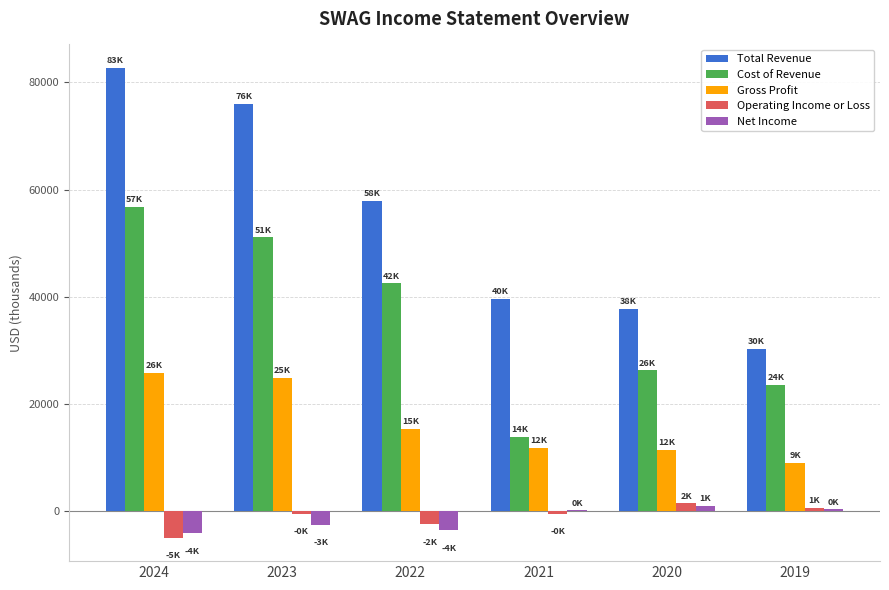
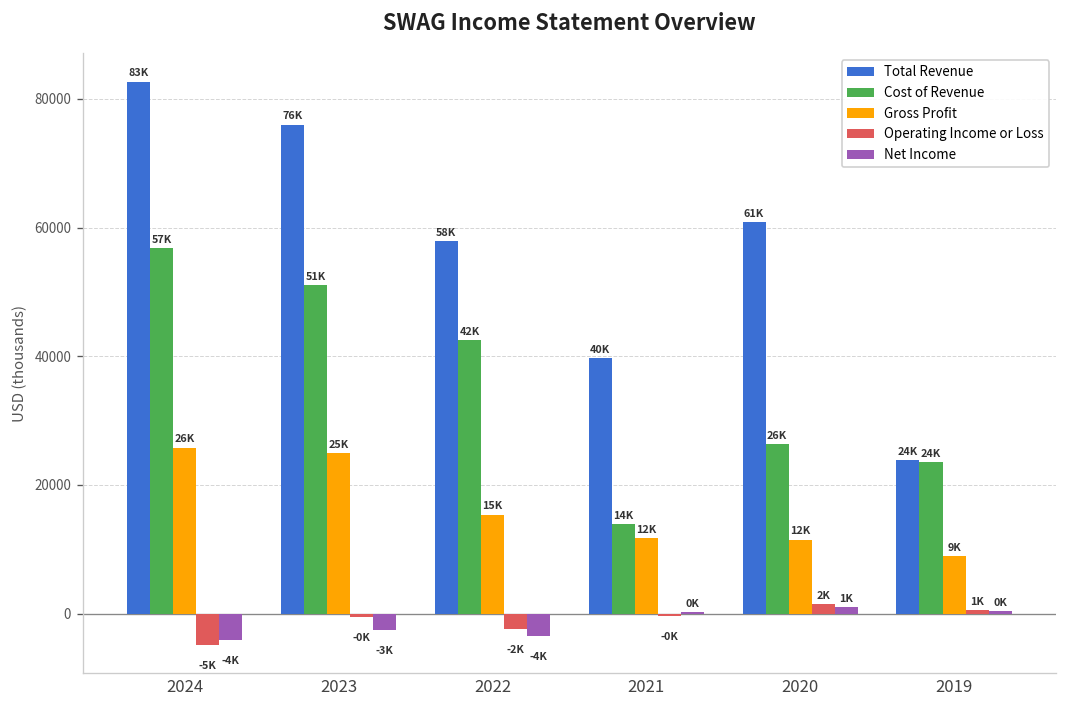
Total Revenue, 2020: 38K -> 61K
Total Revenue, 2019: 30K -> 24K
